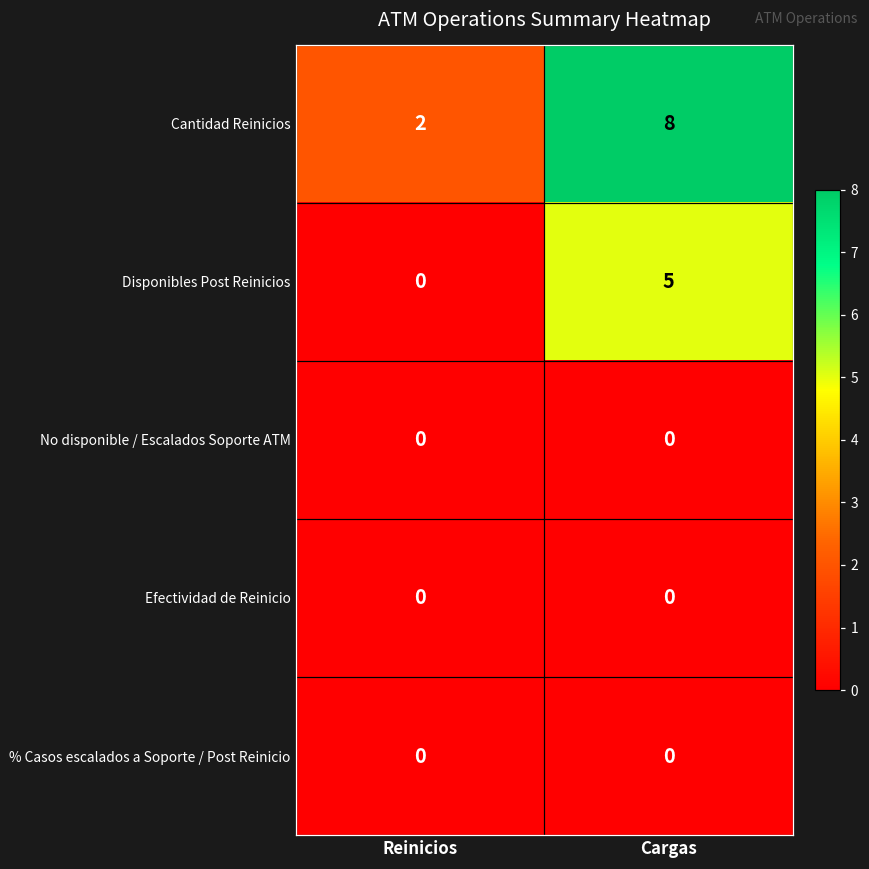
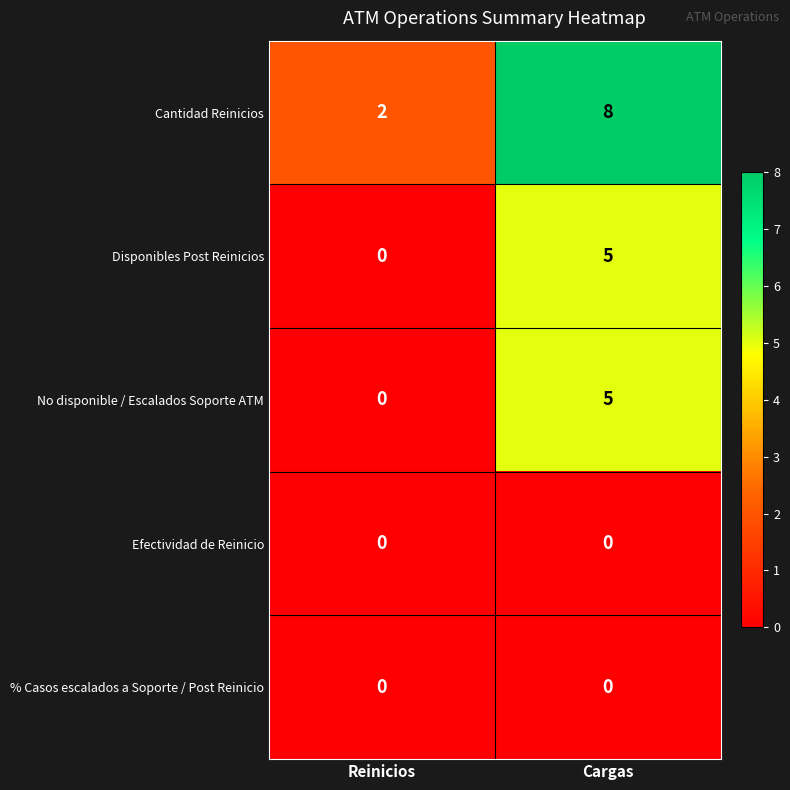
No disponible / Escalados Soporte ATM, Cargas: 0 -> 5
